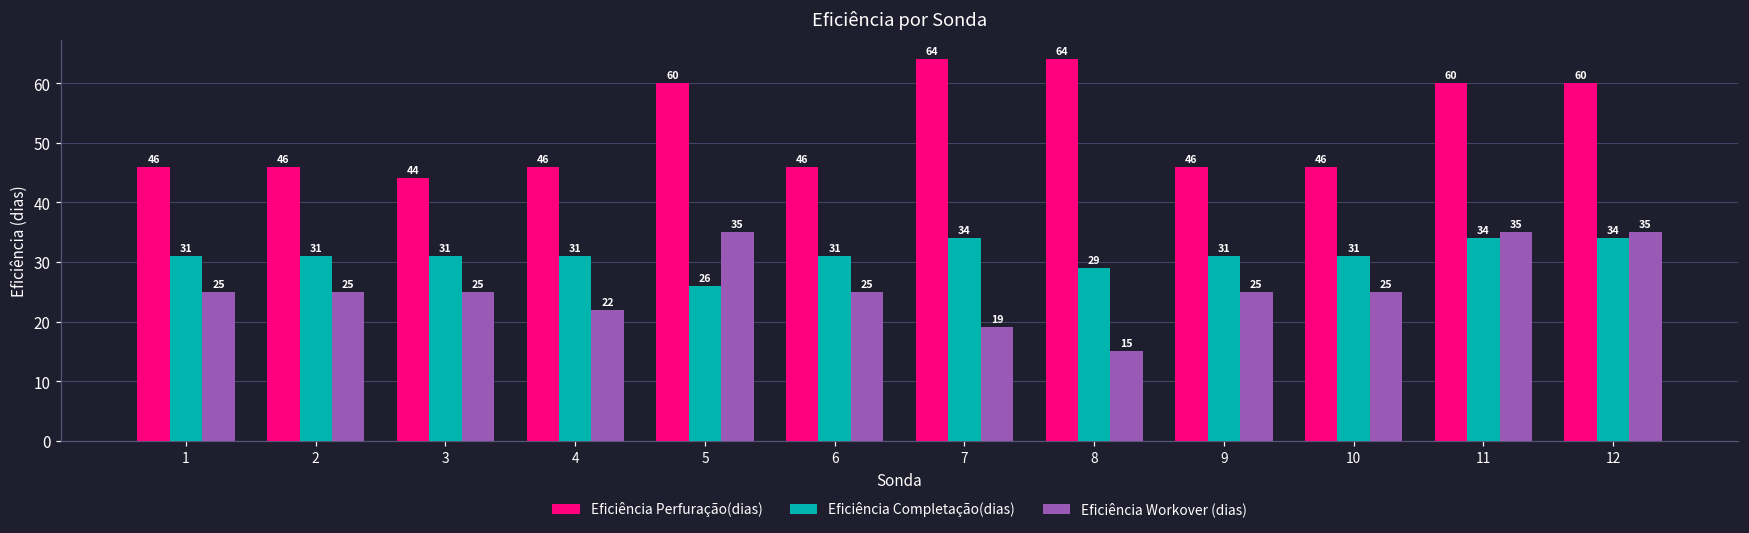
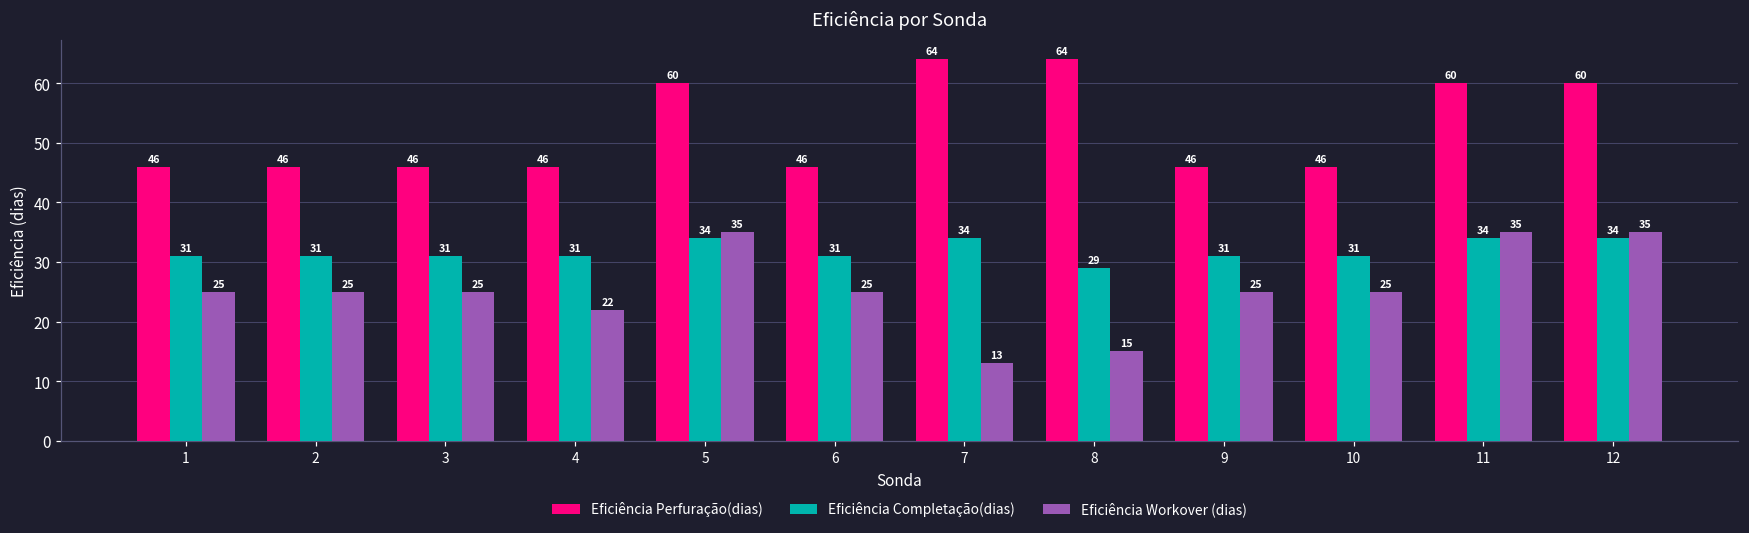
Eficiência Perfuração(dias), 3: 44 -> 46
Eficiência Completação(dias), 5: 26 -> 34
Eficiência Workover (dias), 7: 19 -> 13
